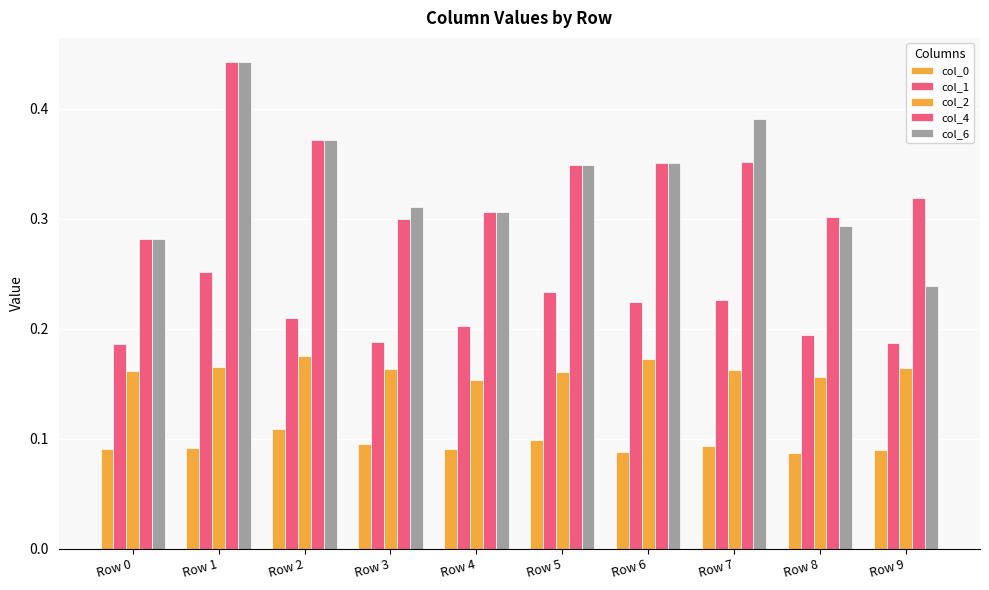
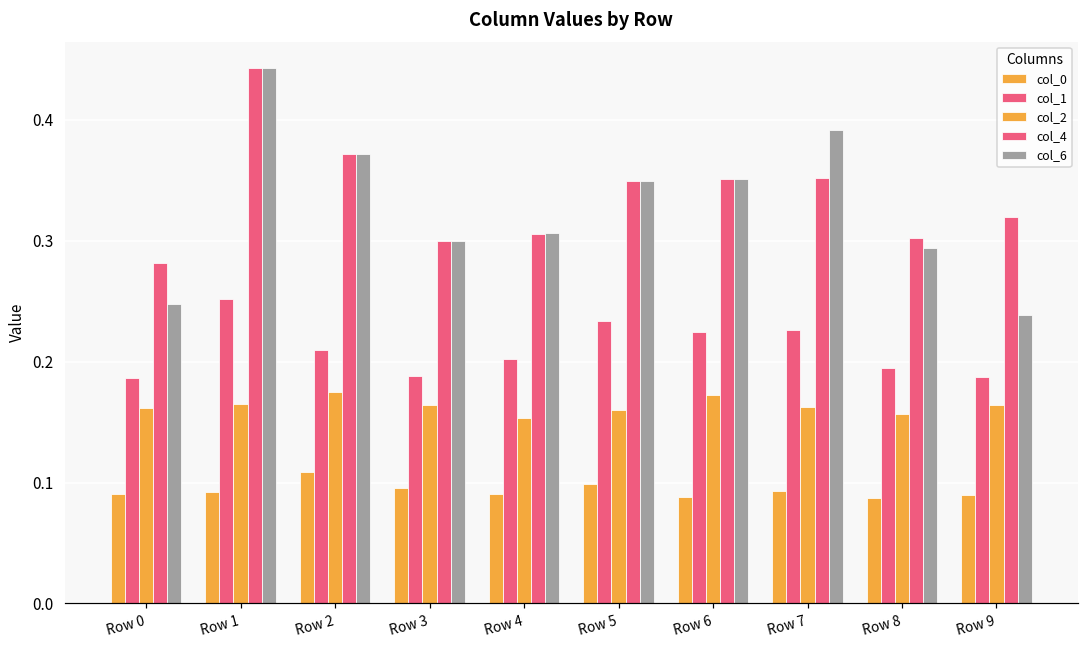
col_6, Row 0: 0.281 -> 0.248
col_6, Row 3: 0.310 -> 0.300
